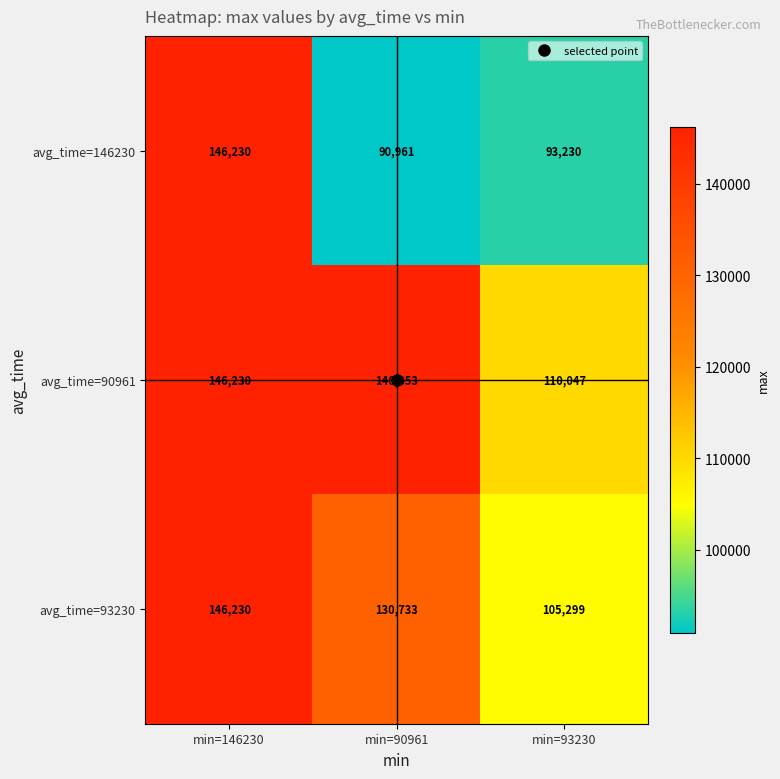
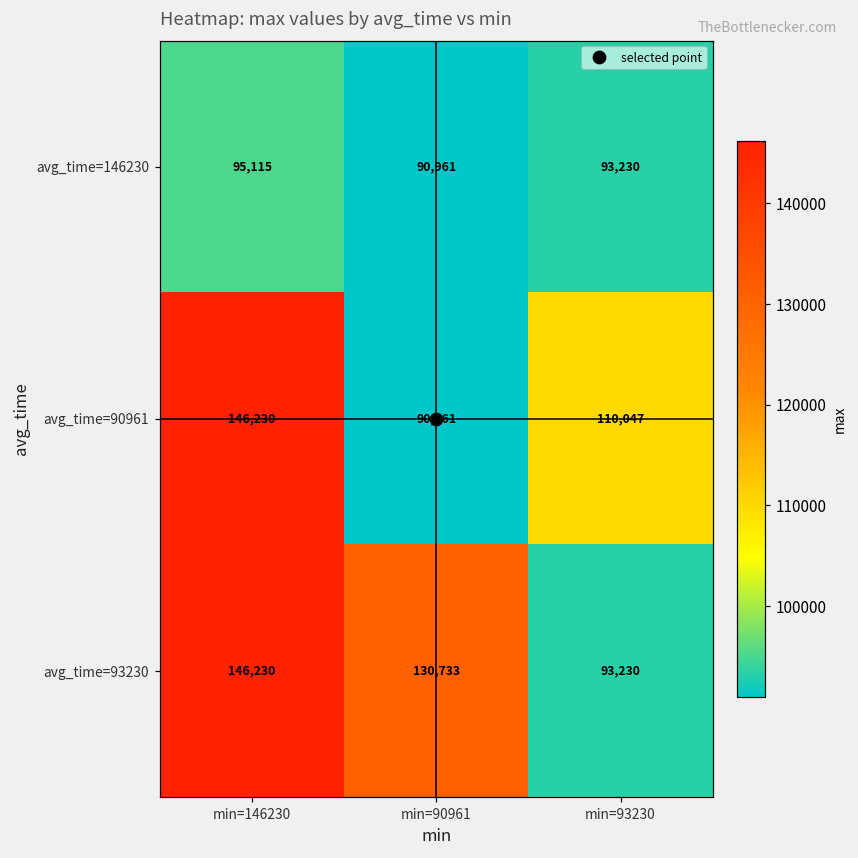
avg_time=146230, min=146230: 146,230 -> 95,115
avg_time=90961, min=90961: 146,053 -> 90,961
avg_time=93230, min=93230: 105,299 -> 93,230
